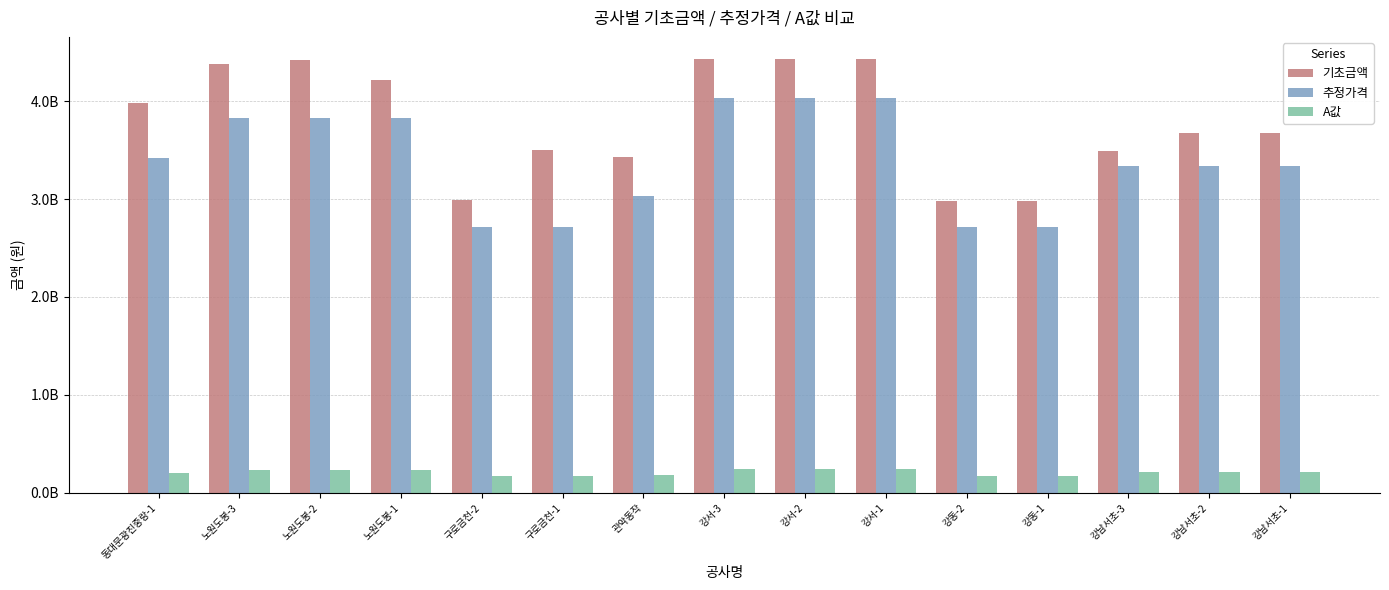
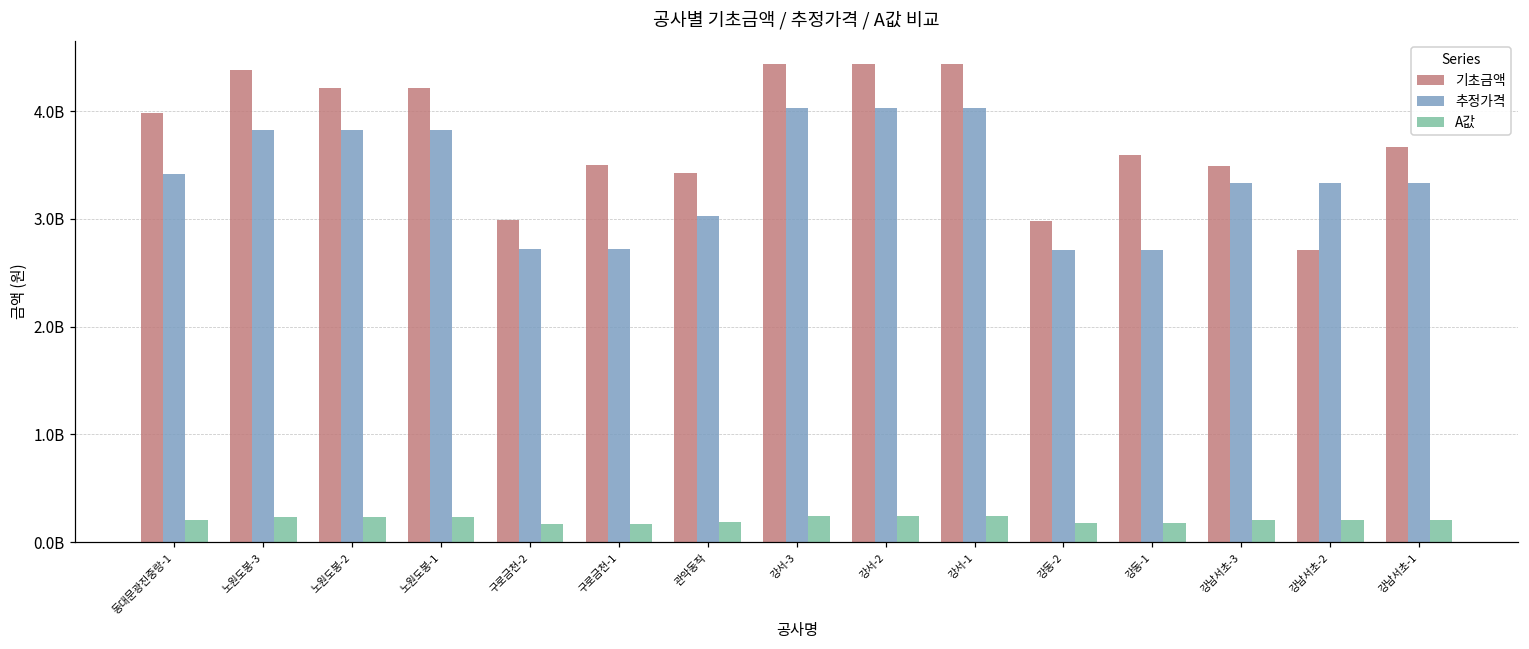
기초금액, 노원도봉-2: 4400000000 -> 4200000000
기초금액, 강동-1: 3000000000 -> 3600000000
기초금액, 강남서초-2: 3700000000 -> 2700000000
